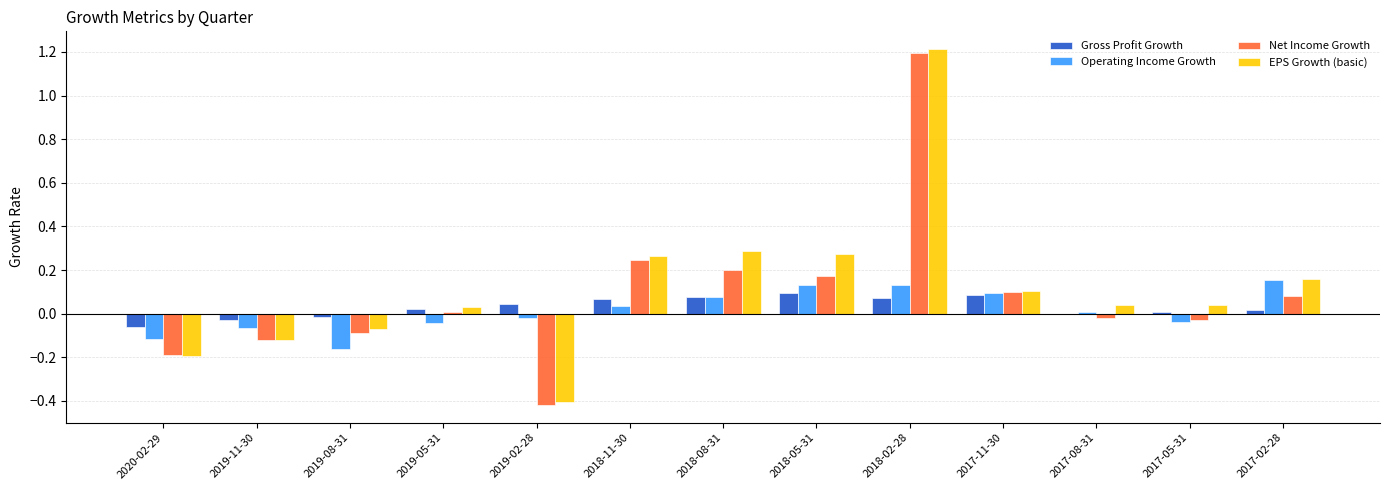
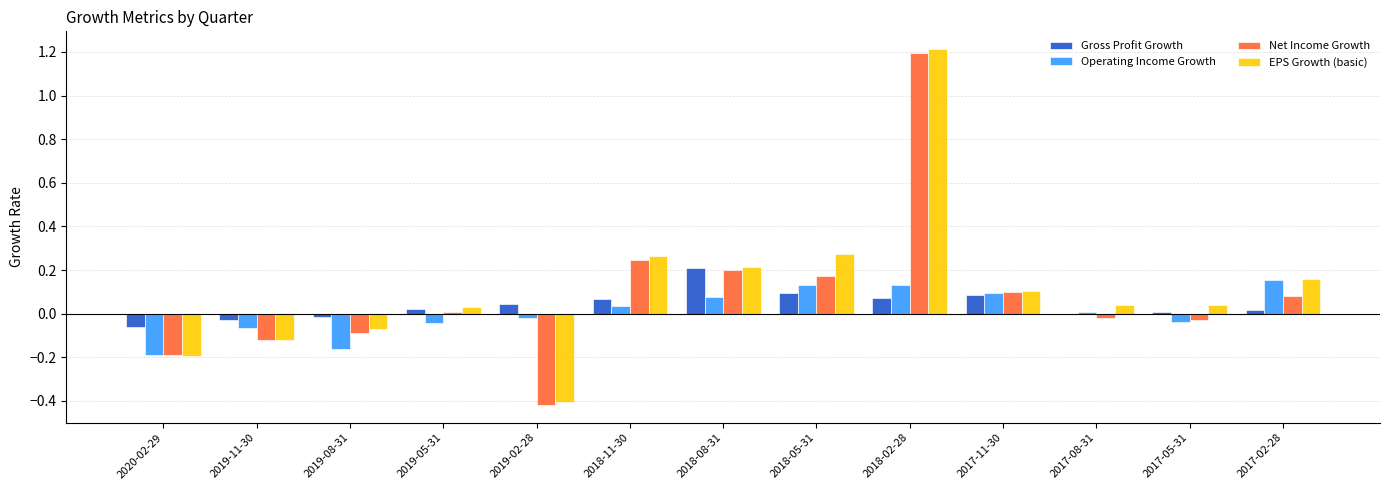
Operating Income Growth, 2020-02-29: -0.12 -> -0.19
Gross Profit Growth, 2018-08-31: 0.08 -> 0.21
EPS Growth (basic), 2018-08-31: 0.29 -> 0.22
